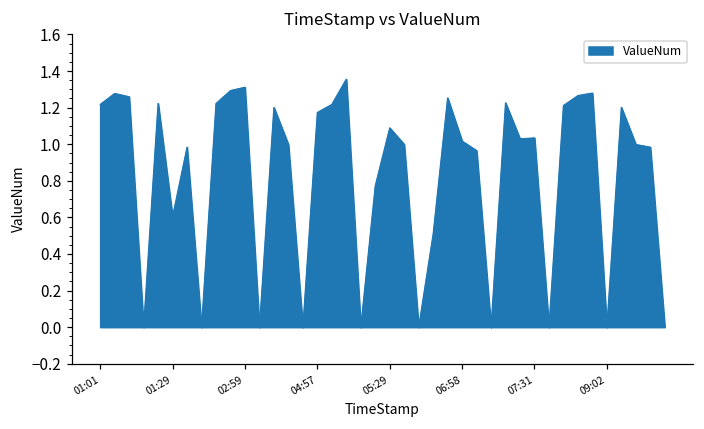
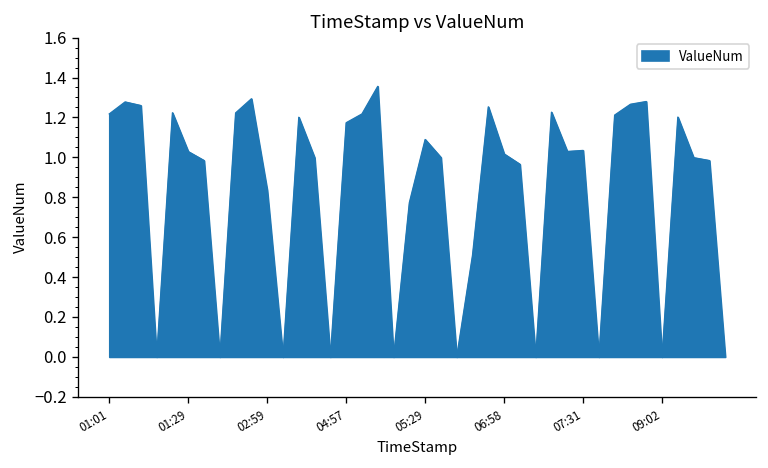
01:29: 0.60 -> 1.03
02:59: 1.31 -> 0.83
